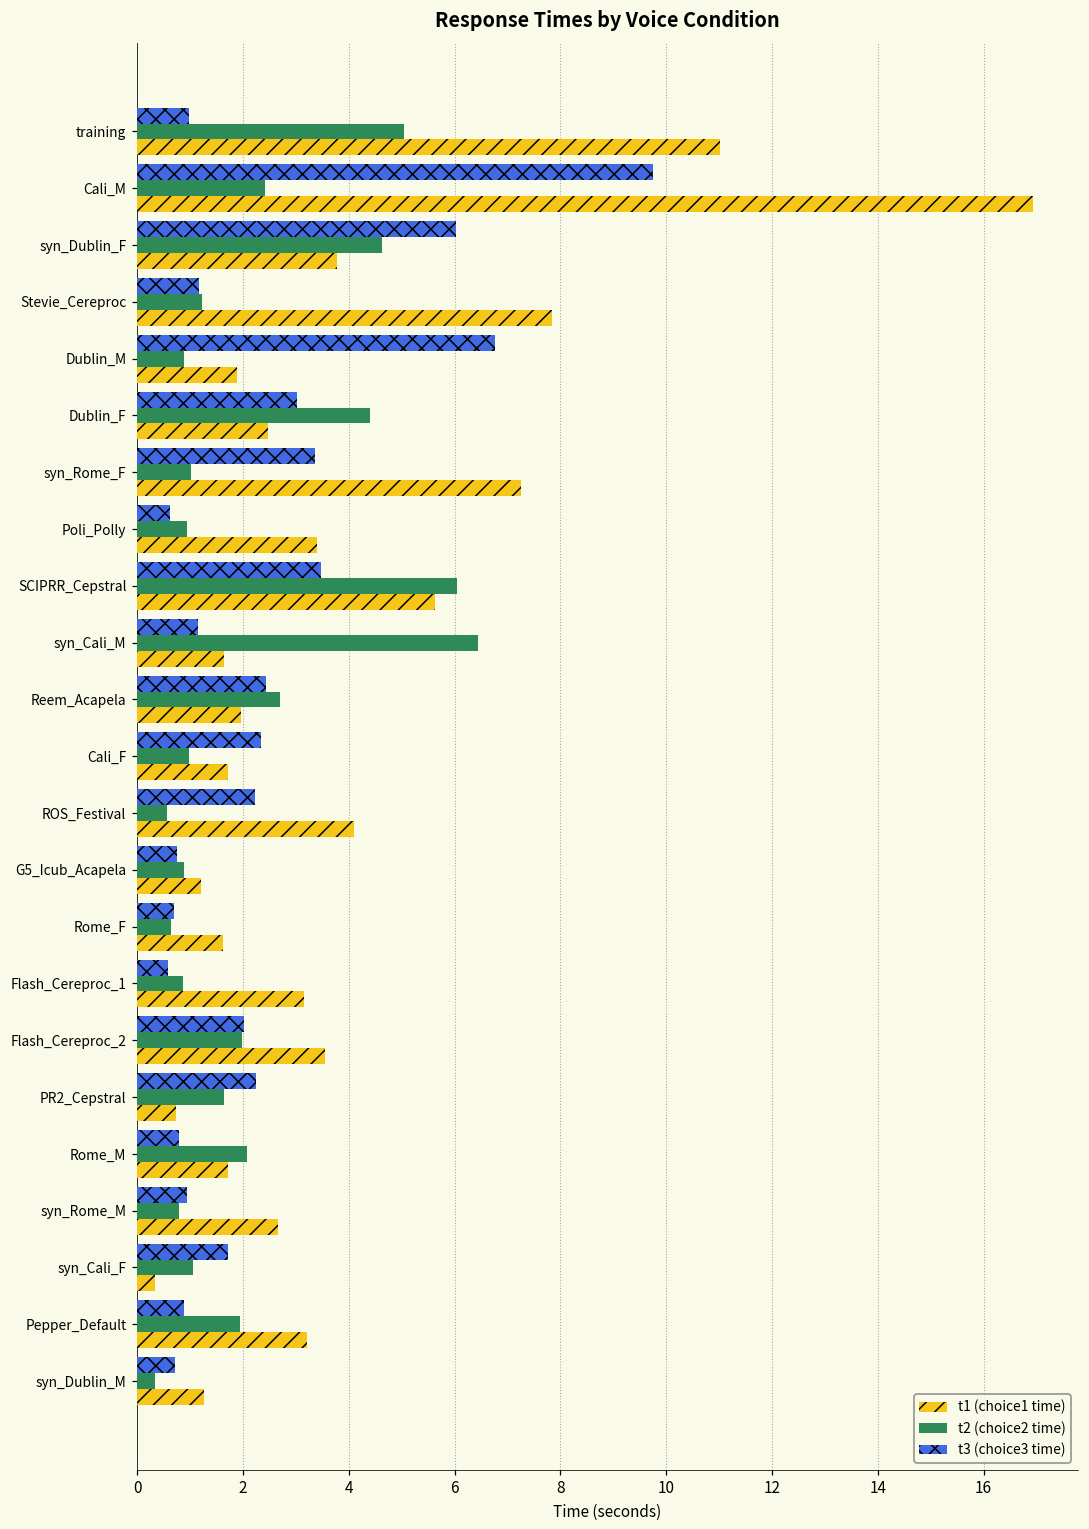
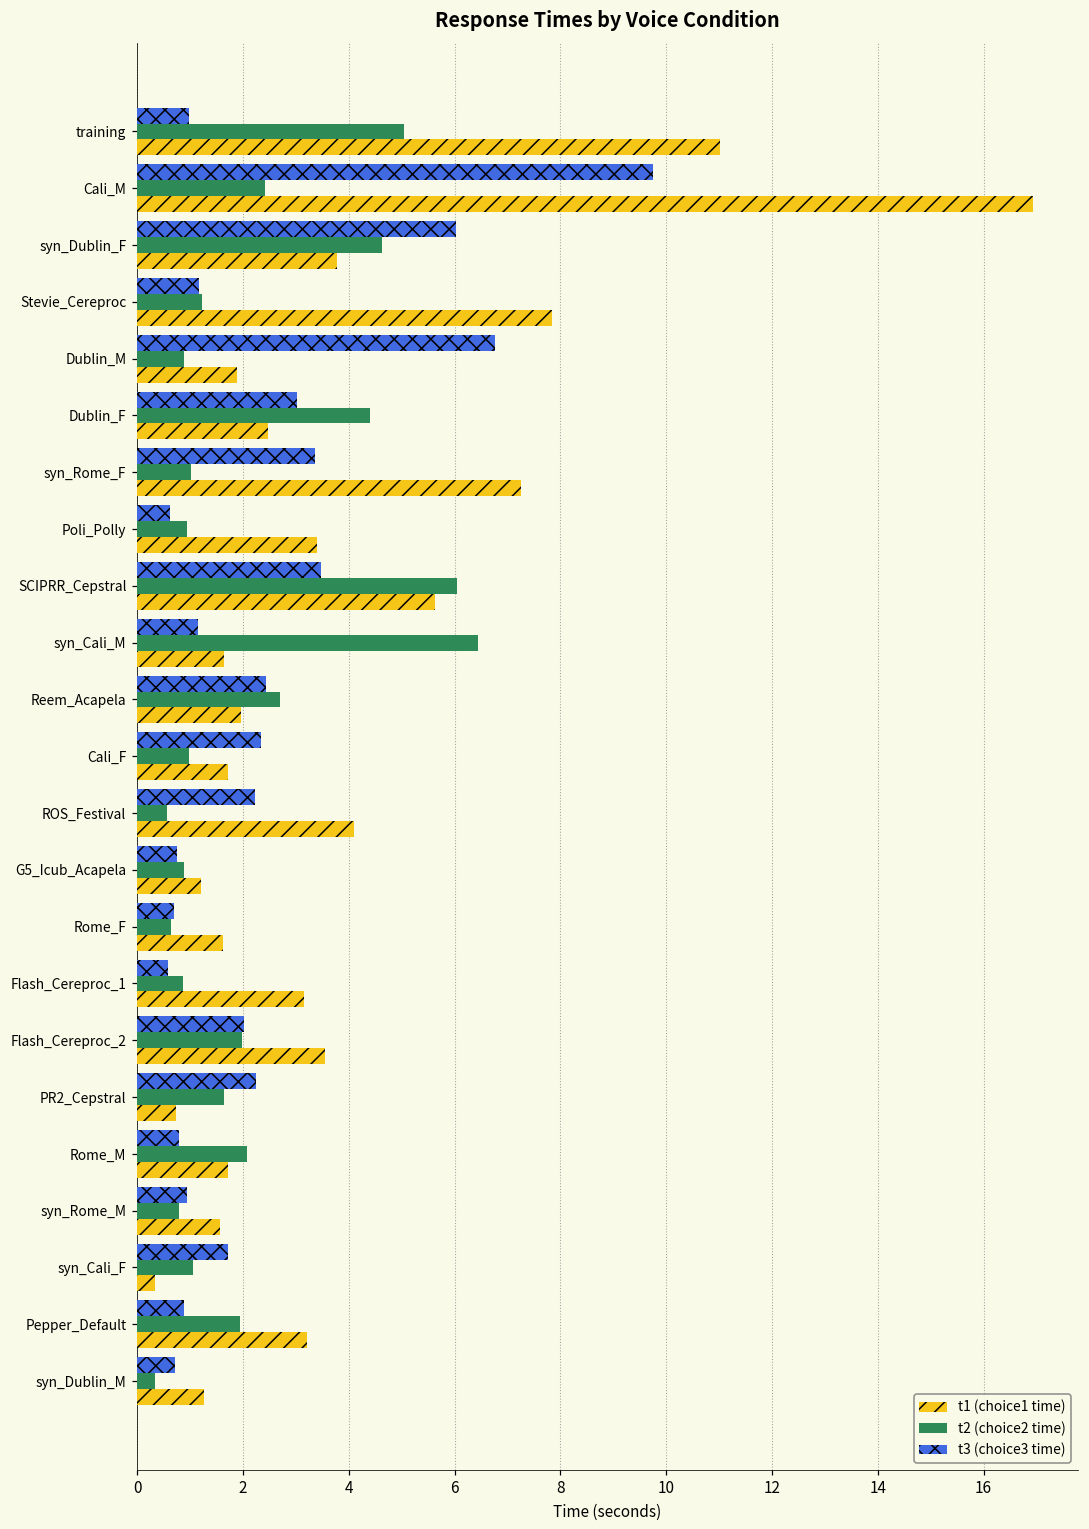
t1 (choice1 time), syn_Rome_M: 2.7 -> 1.6
